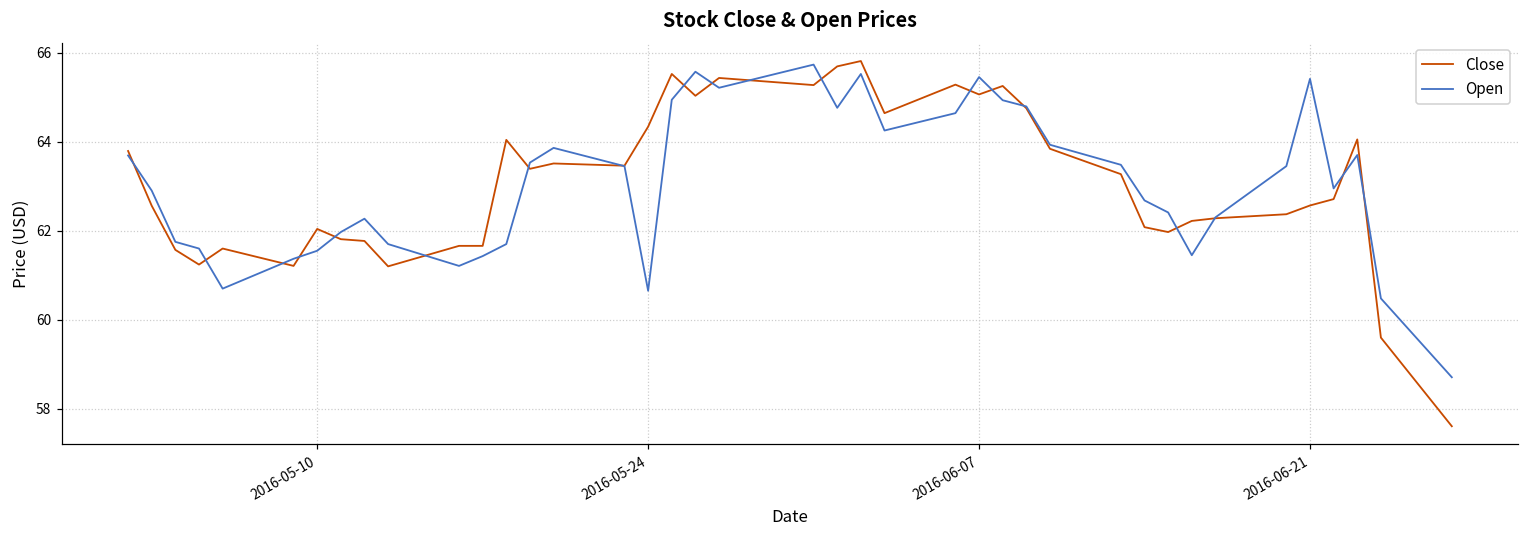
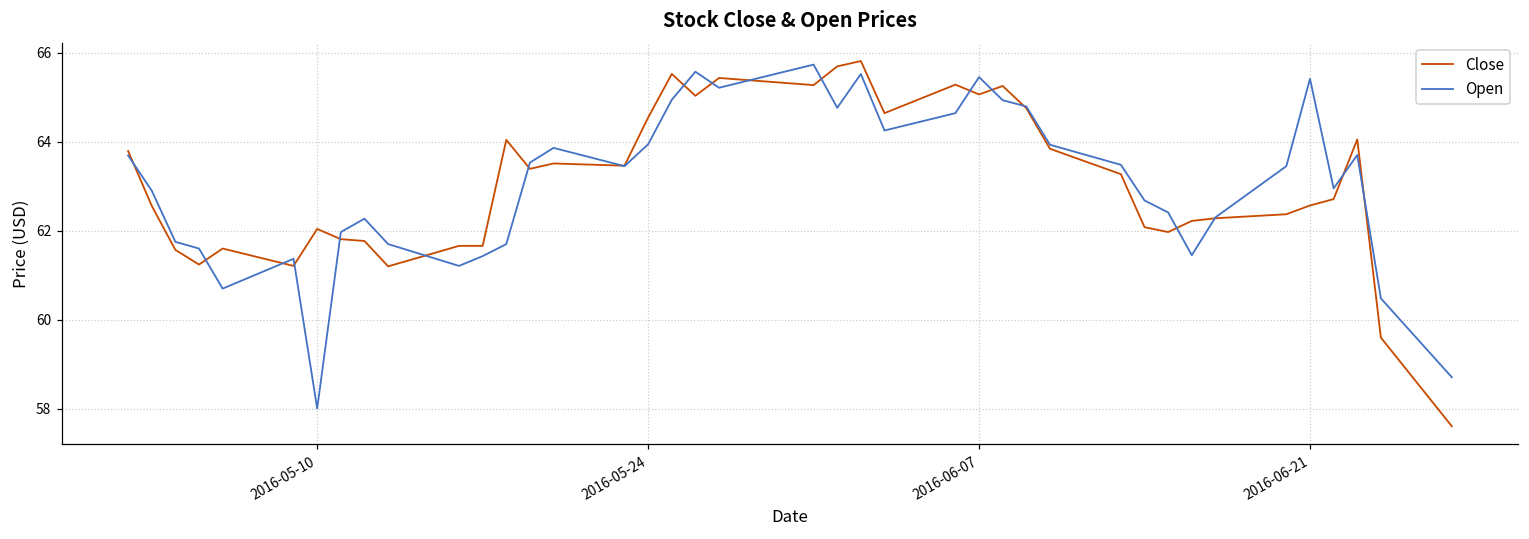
Open, 2016-05-10: 61.5 -> 58.0
Close, 2016-05-24: 64.3 -> 64.5
Open, 2016-05-24: 60.7 -> 63.9
